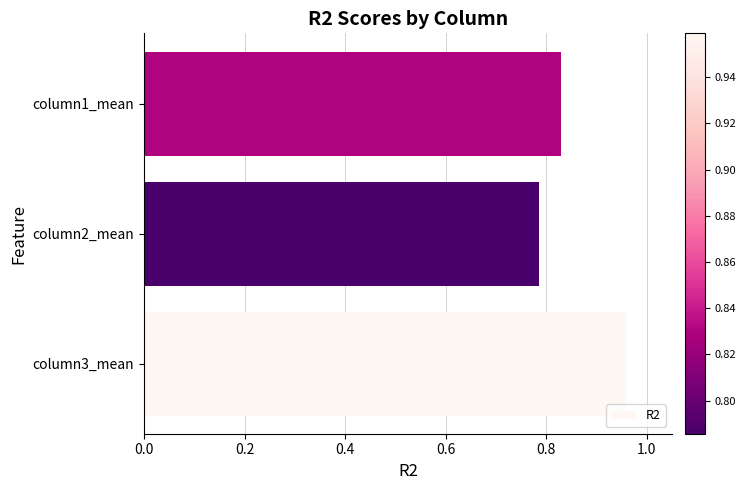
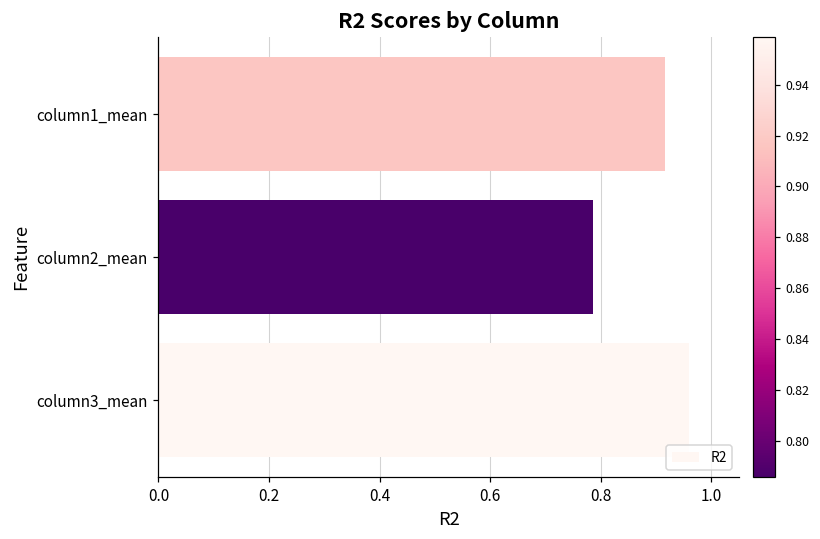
column1_mean: 0.83 -> 0.92
